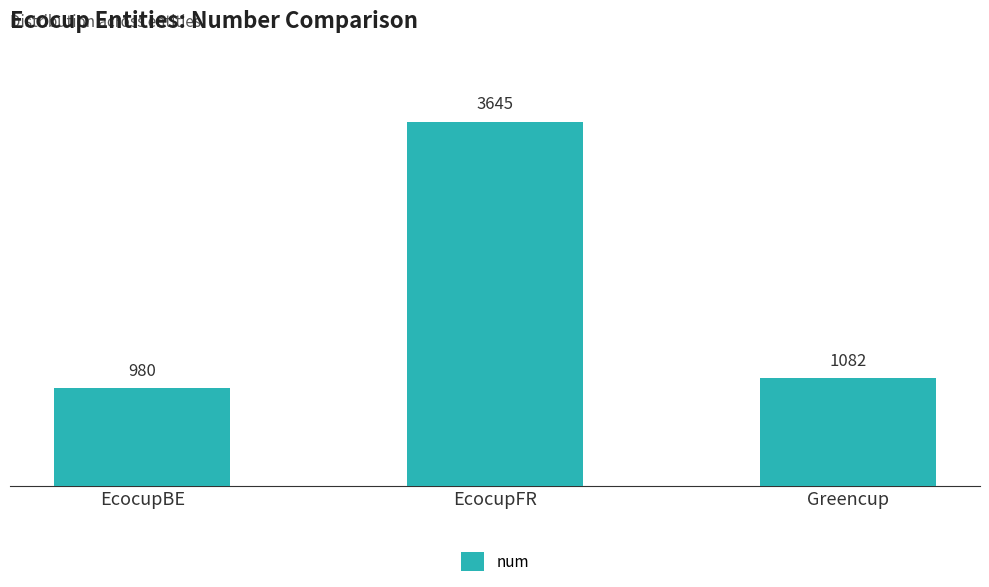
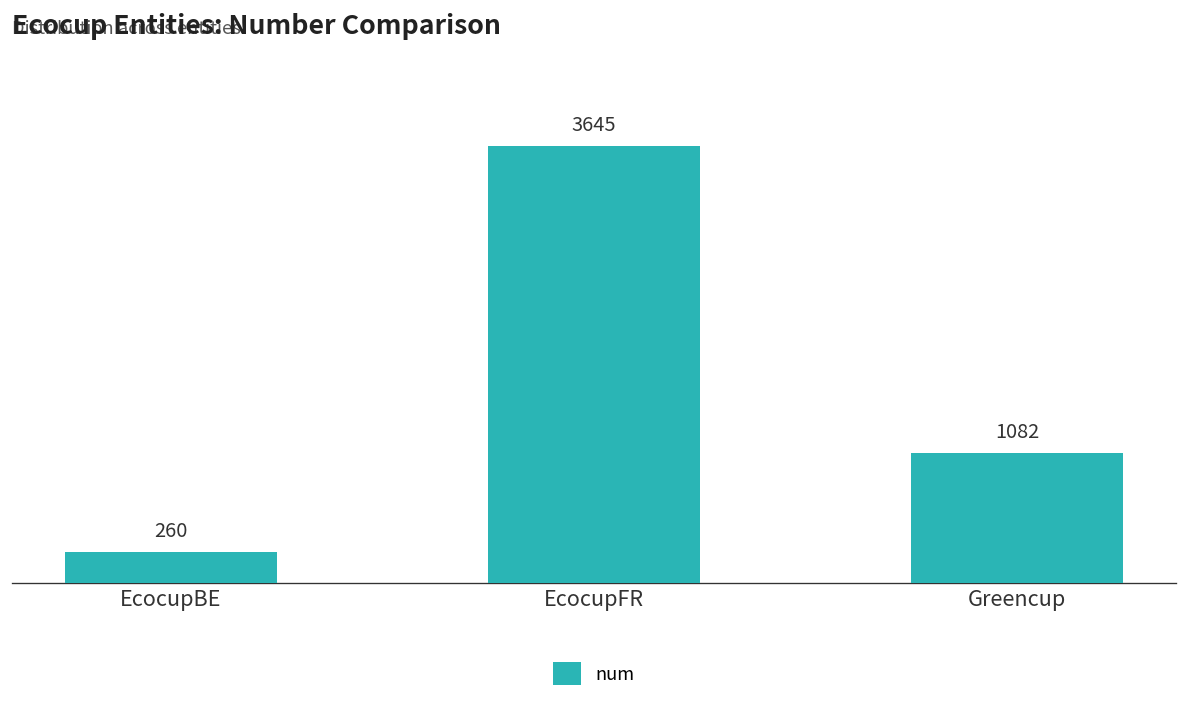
EcocupBE: 980 -> 260
